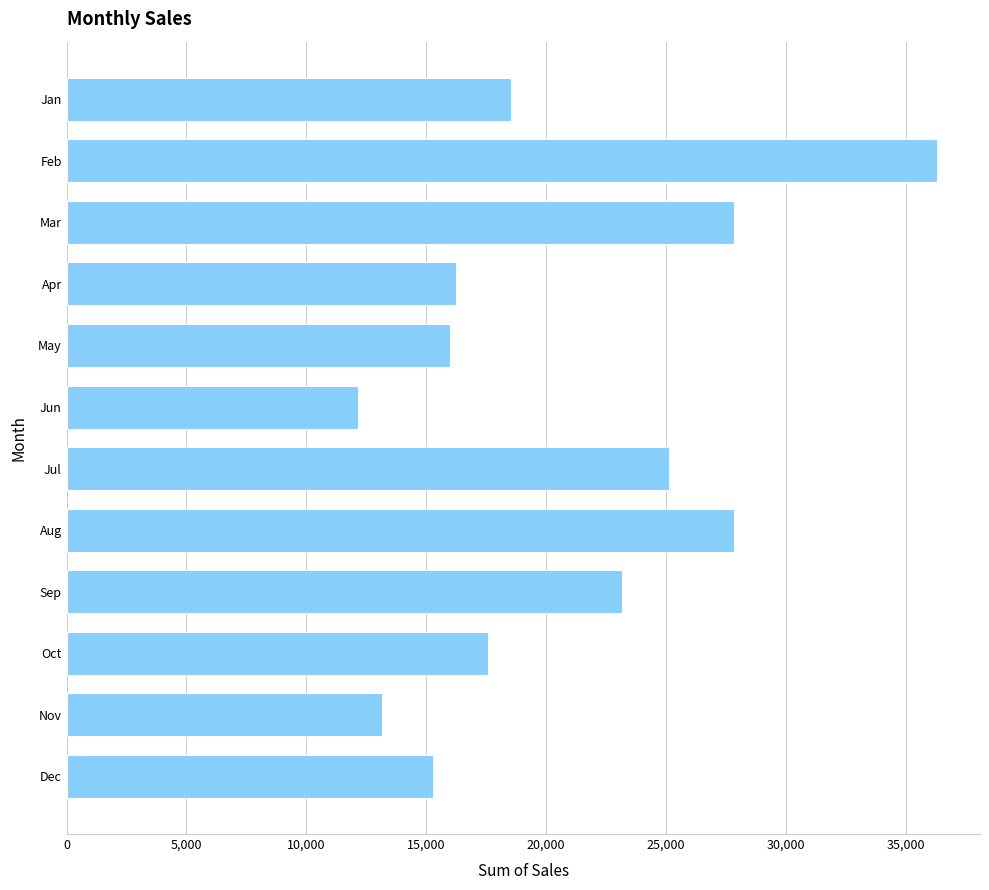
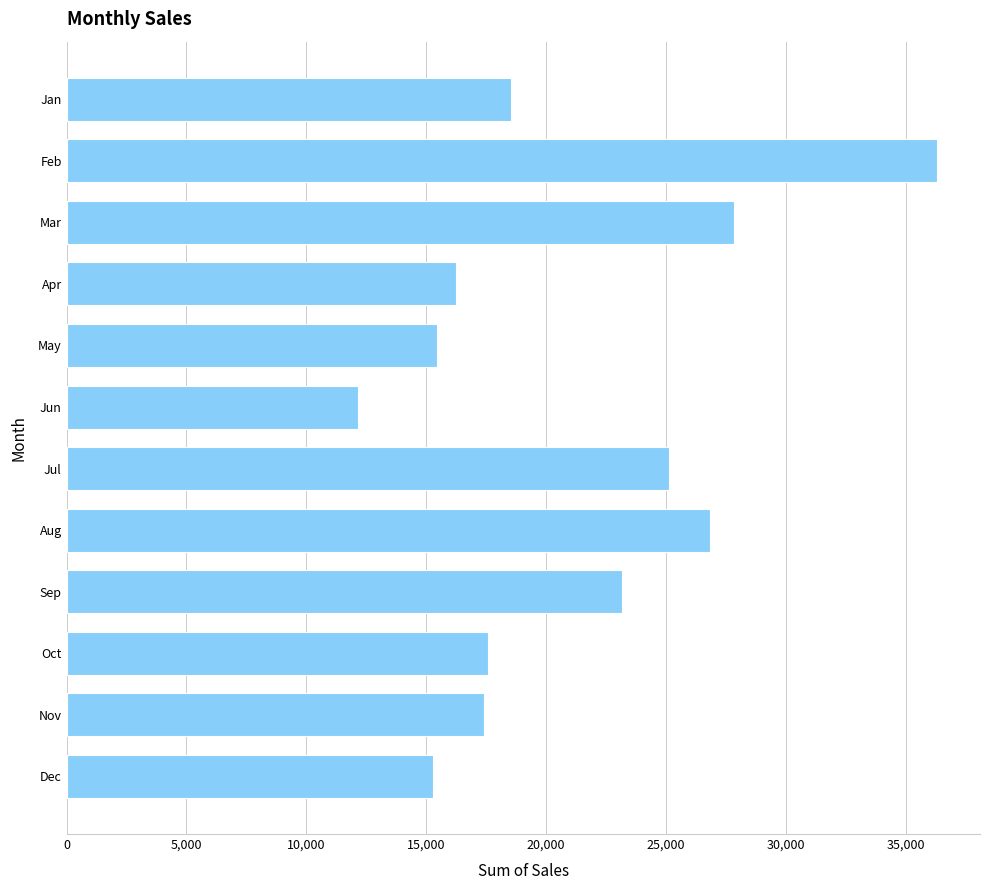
May: 16,000 -> 15,400
Aug: 27,800 -> 26,800
Nov: 13,200 -> 17,400
